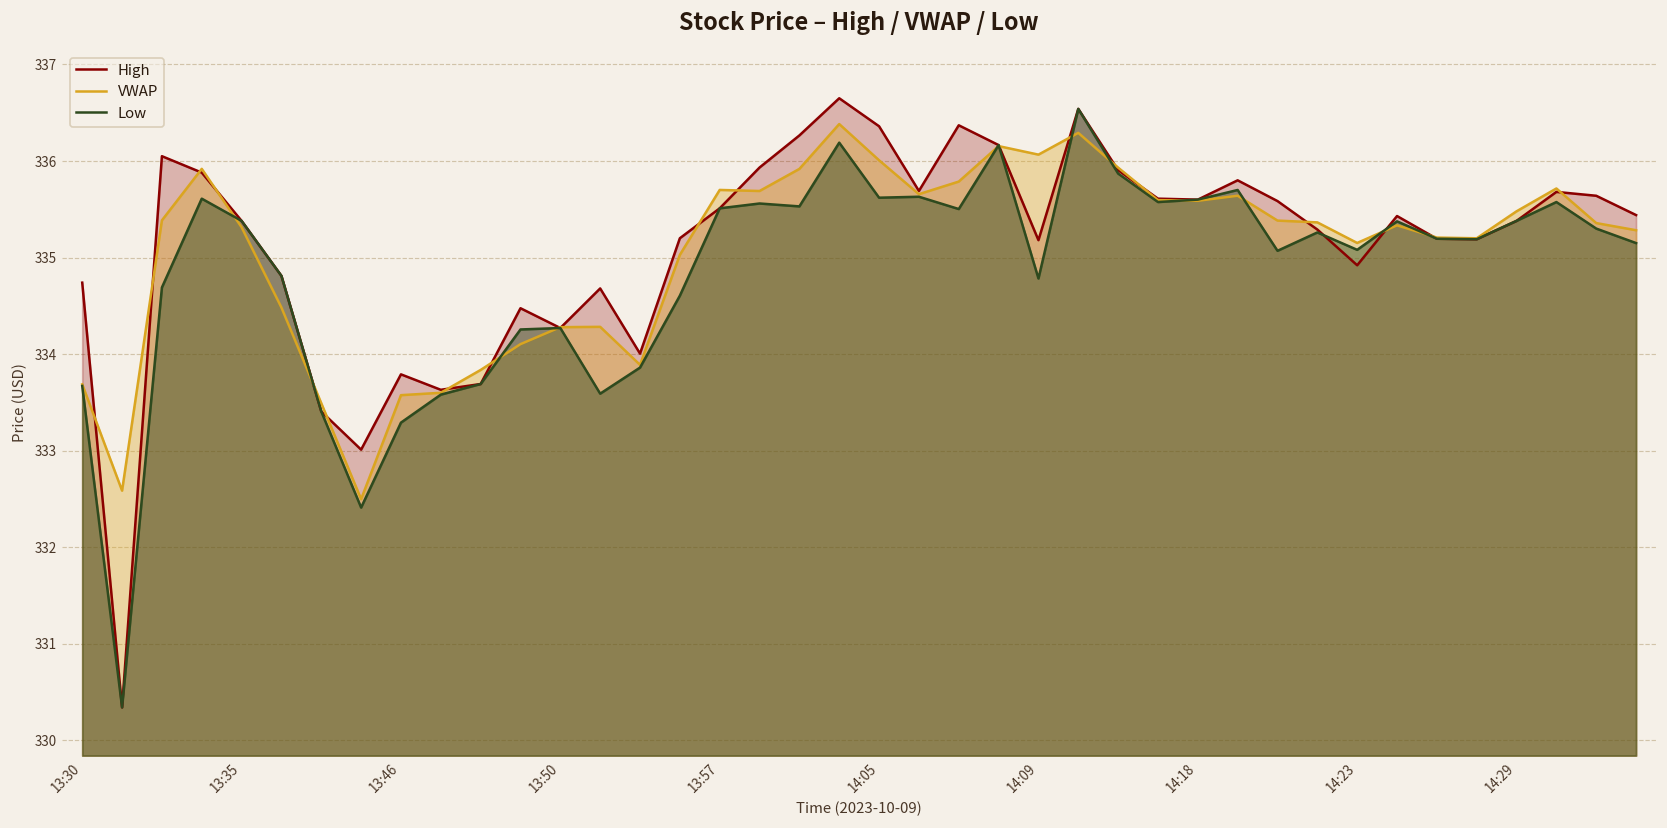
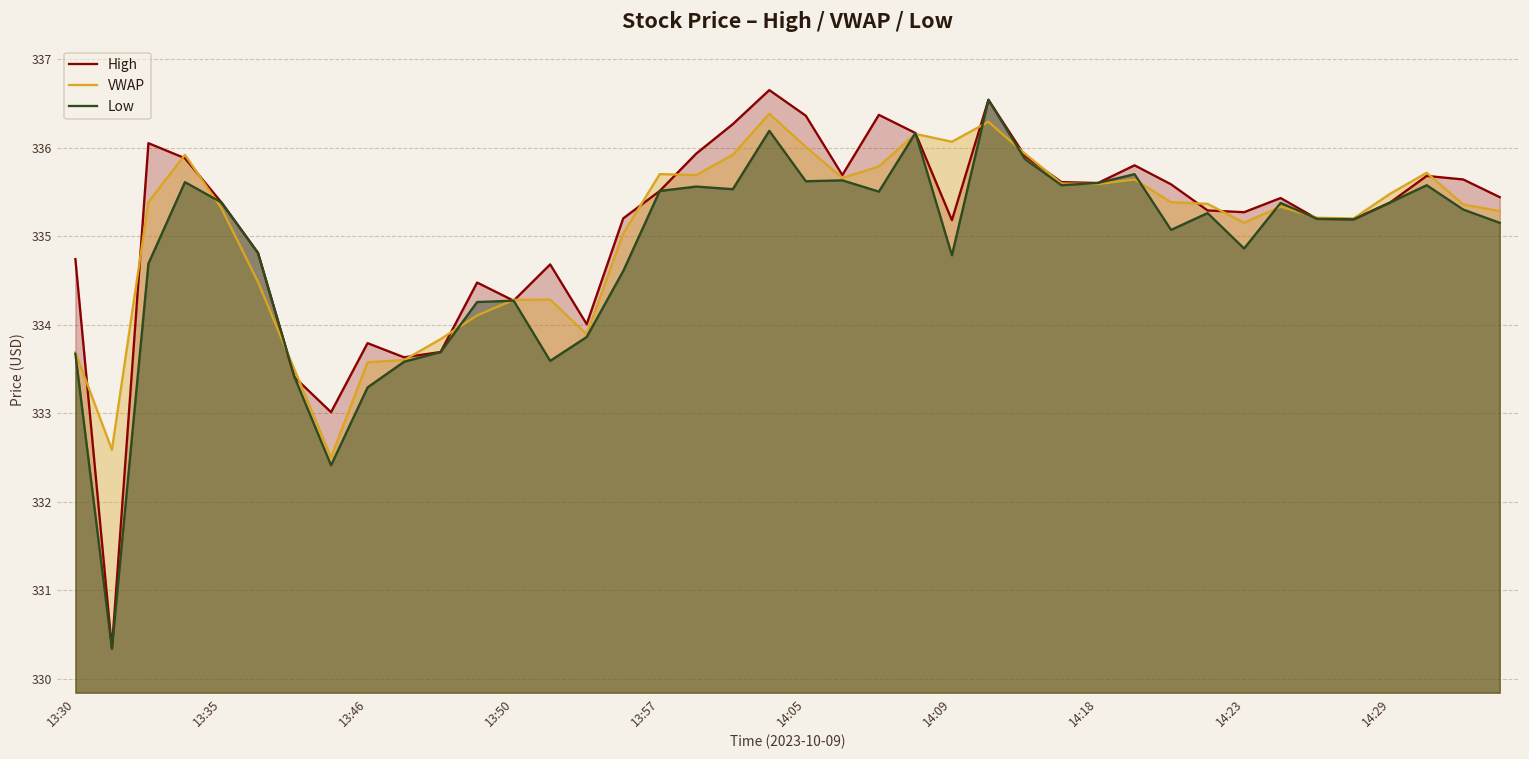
High, 14:23: 334.9 -> 335.3
Low, 14:23: 335.1 -> 334.9
